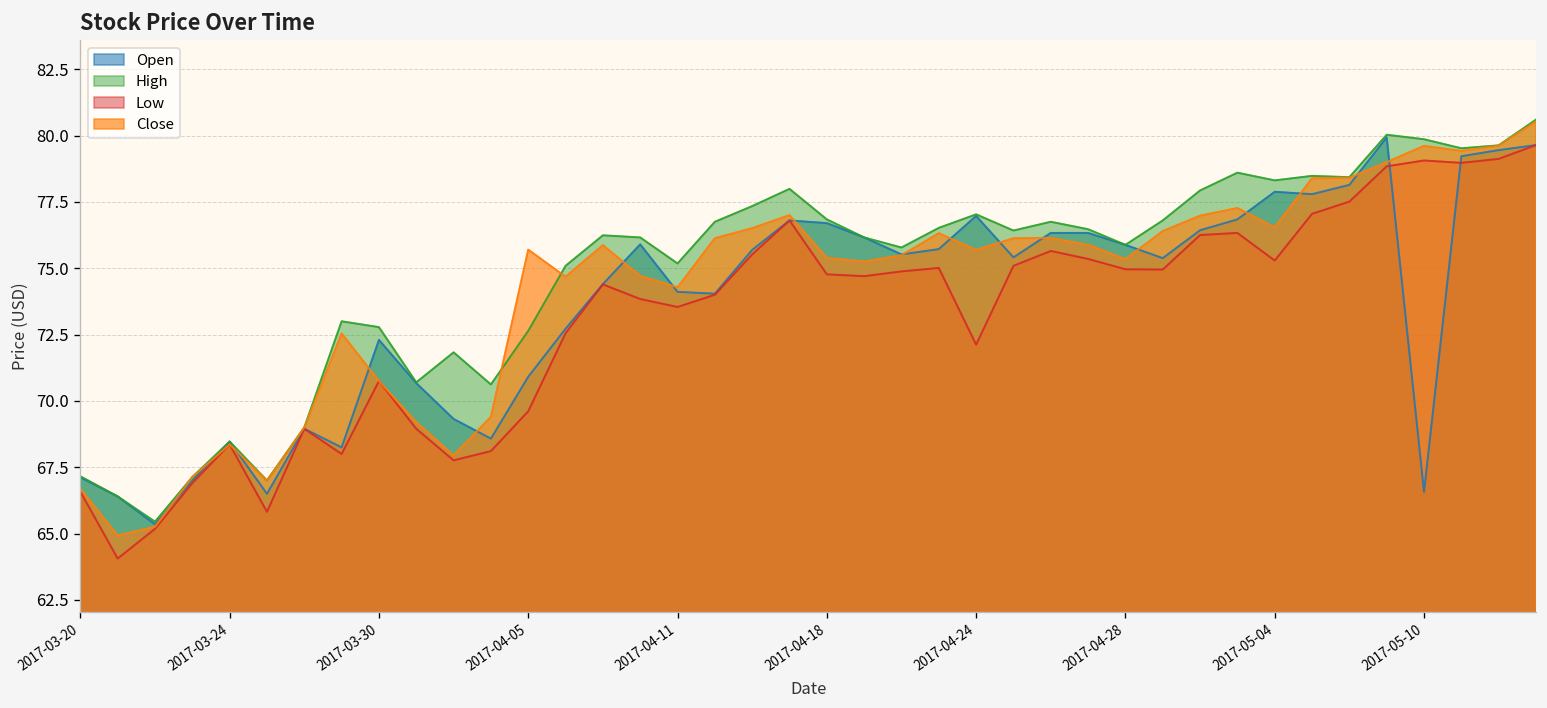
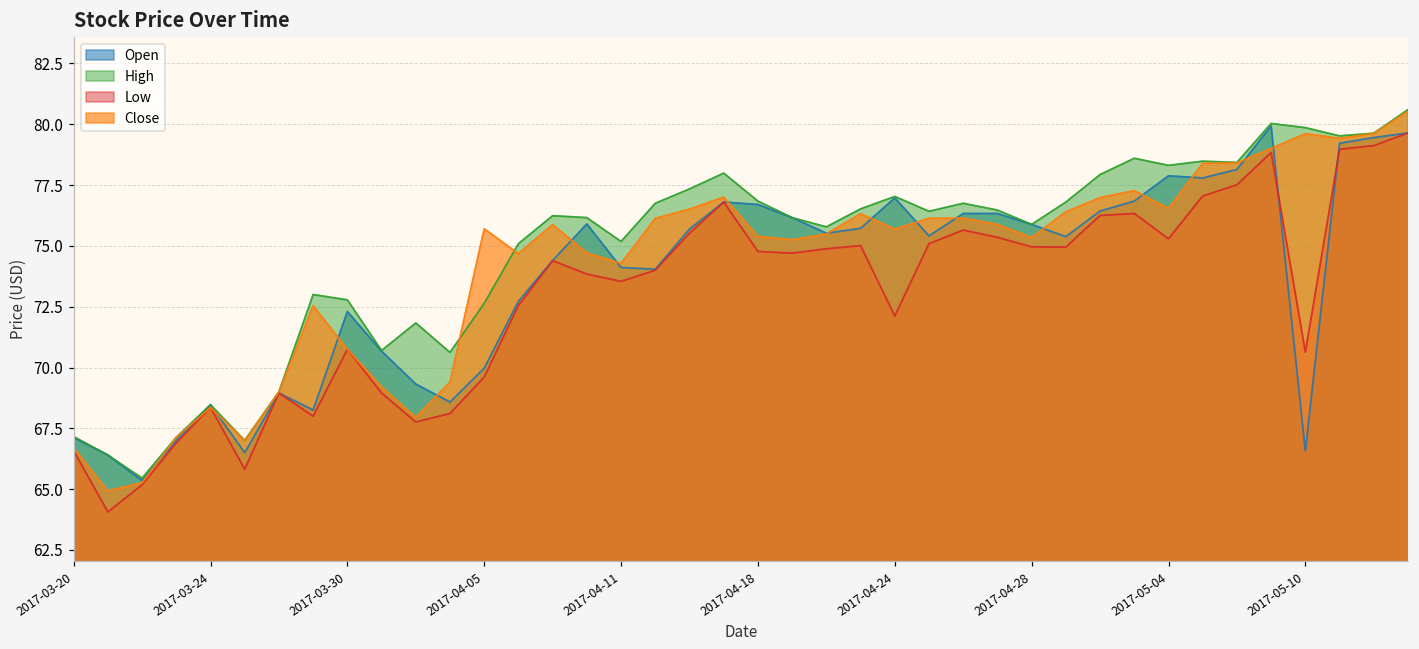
Open, 2017-04-05: 70.9 -> 70.0
Low, 2017-05-10: 79.1 -> 70.6
